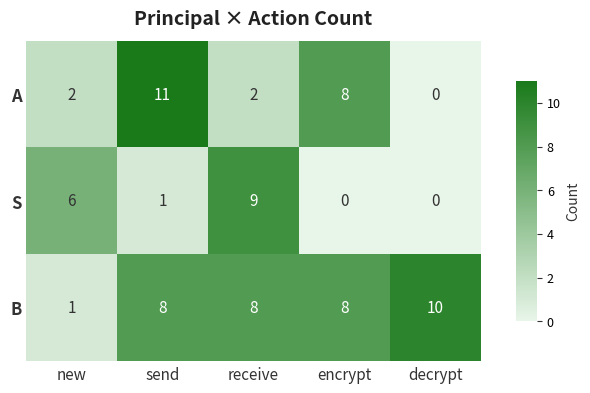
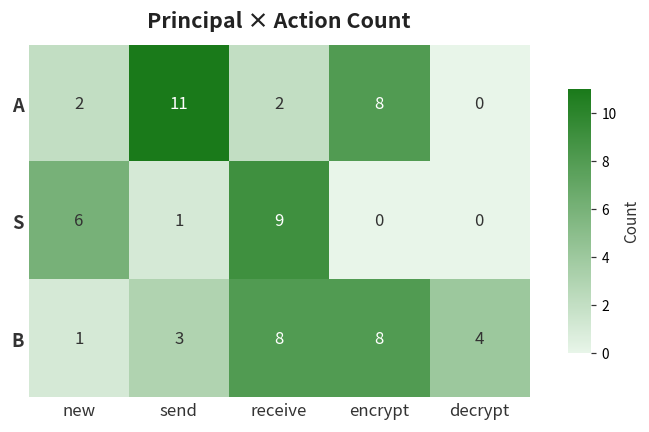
B, send: 8 -> 3
B, decrypt: 10 -> 4
